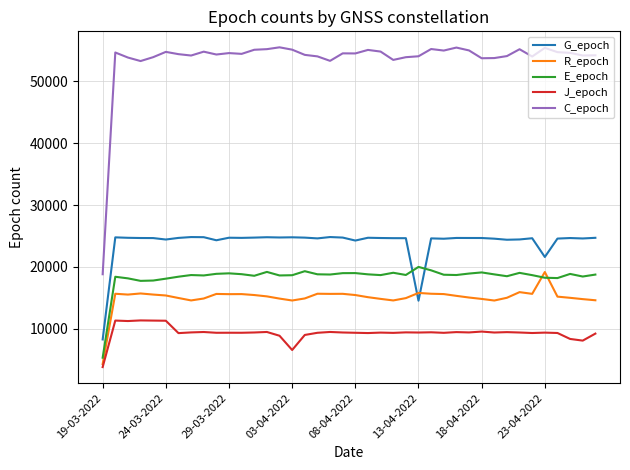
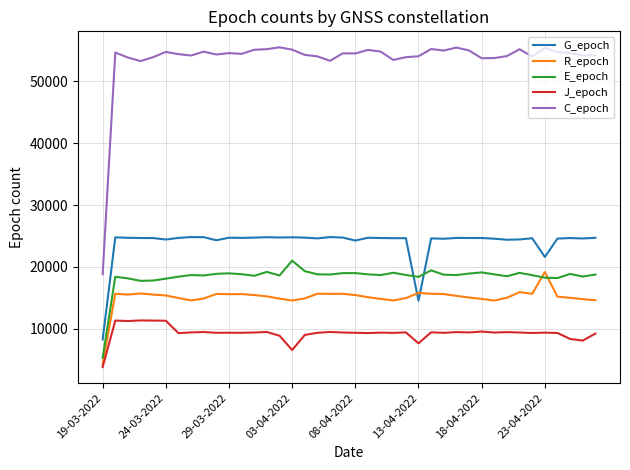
E_epoch, 03-04-2022: 19000 -> 21000
E_epoch, 13-04-2022: 20000 -> 18000
J_epoch, 13-04-2022: 9000 -> 8000
